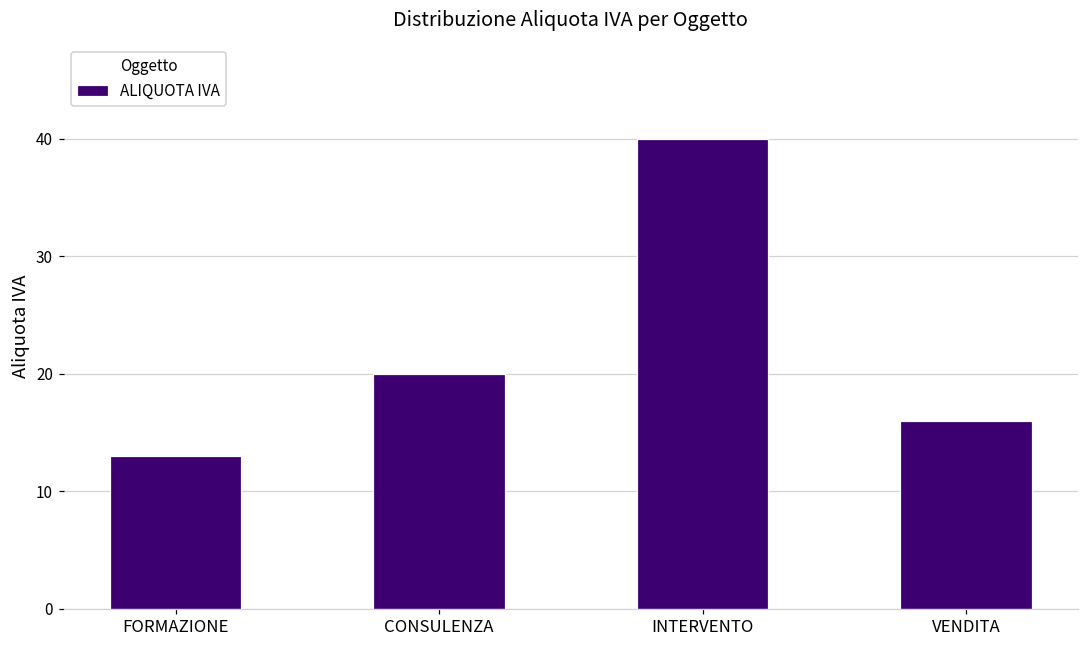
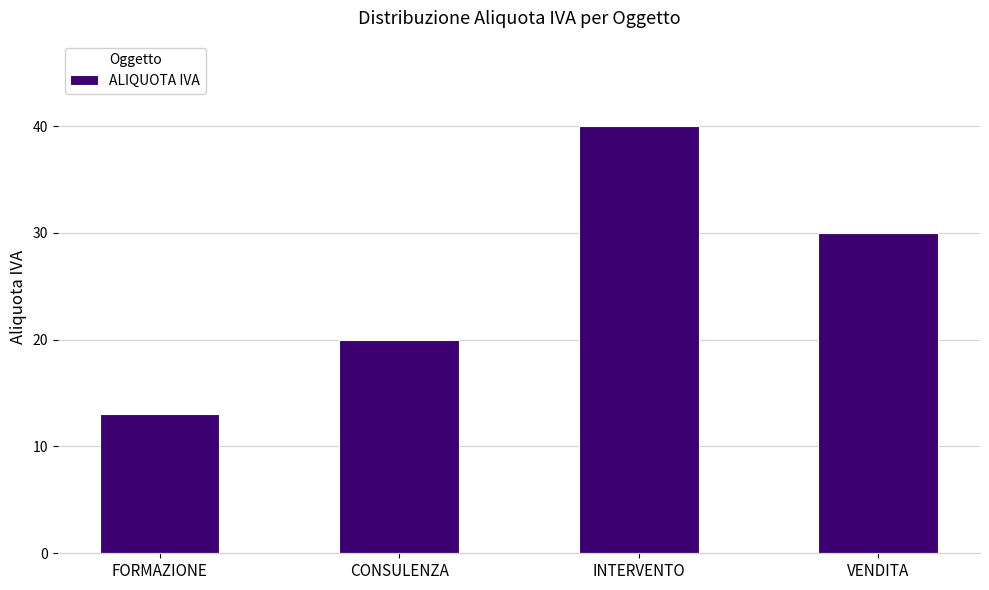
VENDITA: 16 -> 30
